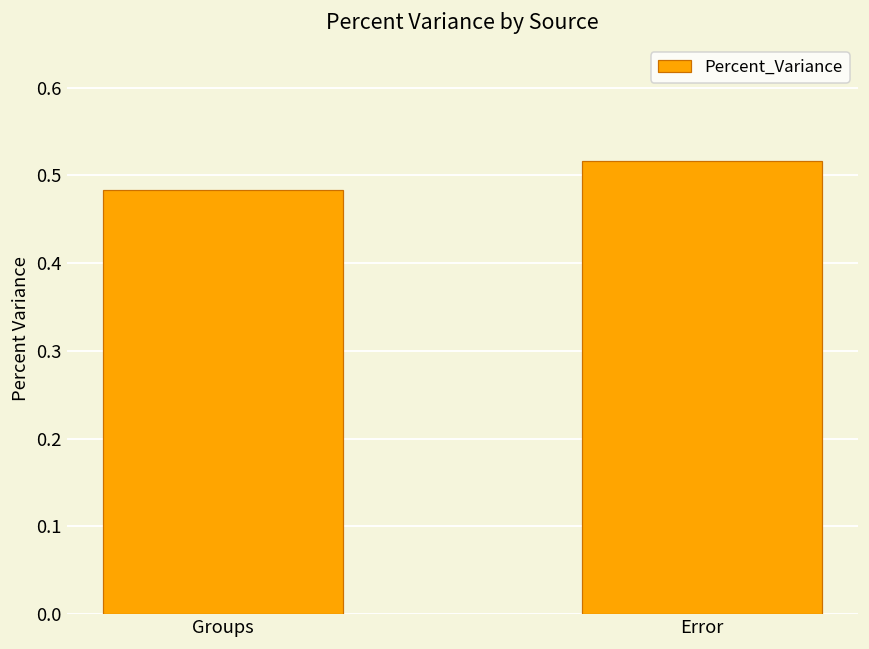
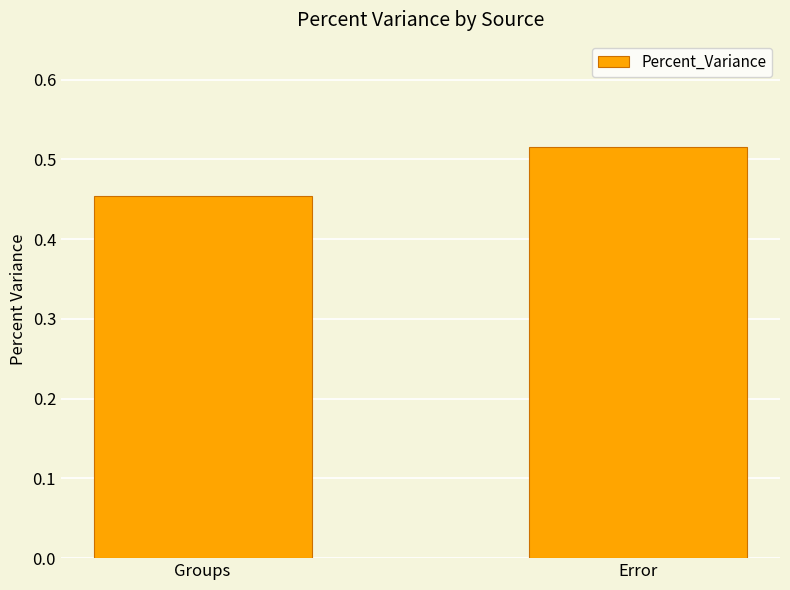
Groups: 0.48 -> 0.45
